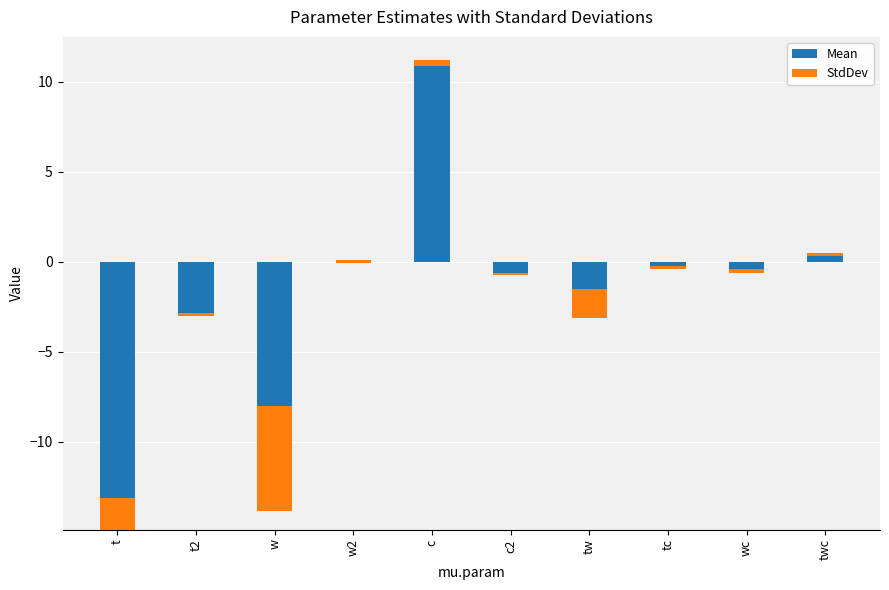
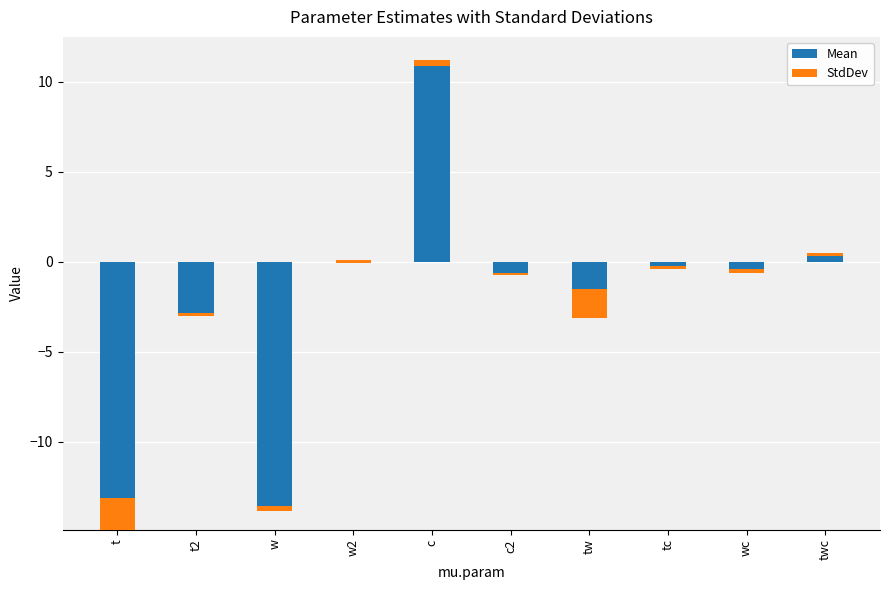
StdDev, w: 5.9 -> 0.3
